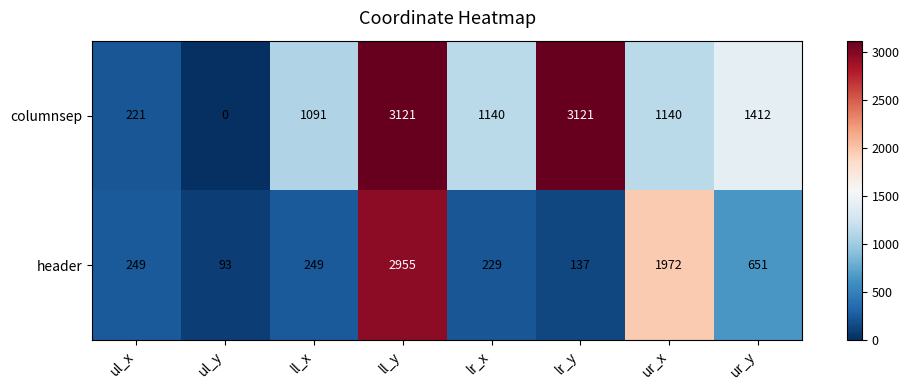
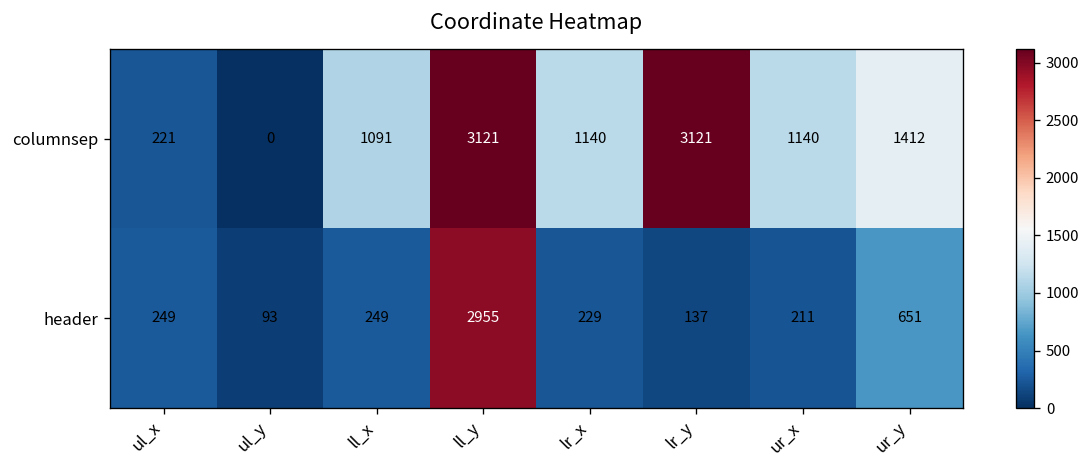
header, ur_x: 1972 -> 211
